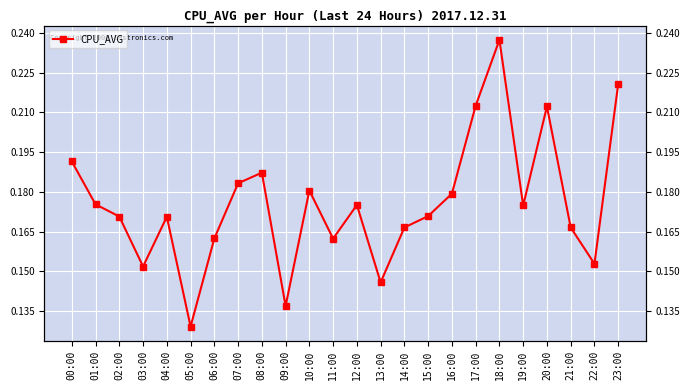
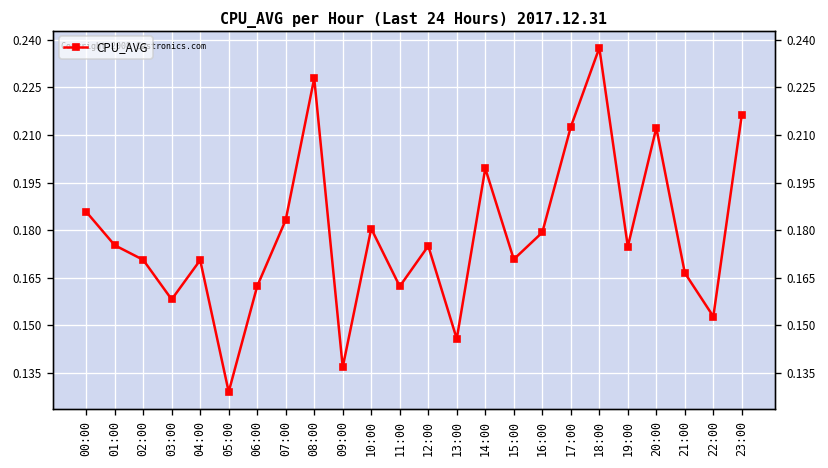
00:00: 0.191 -> 0.186
03:00: 0.152 -> 0.158
08:00: 0.187 -> 0.228
14:00: 0.167 -> 0.199
23:00: 0.221 -> 0.216
